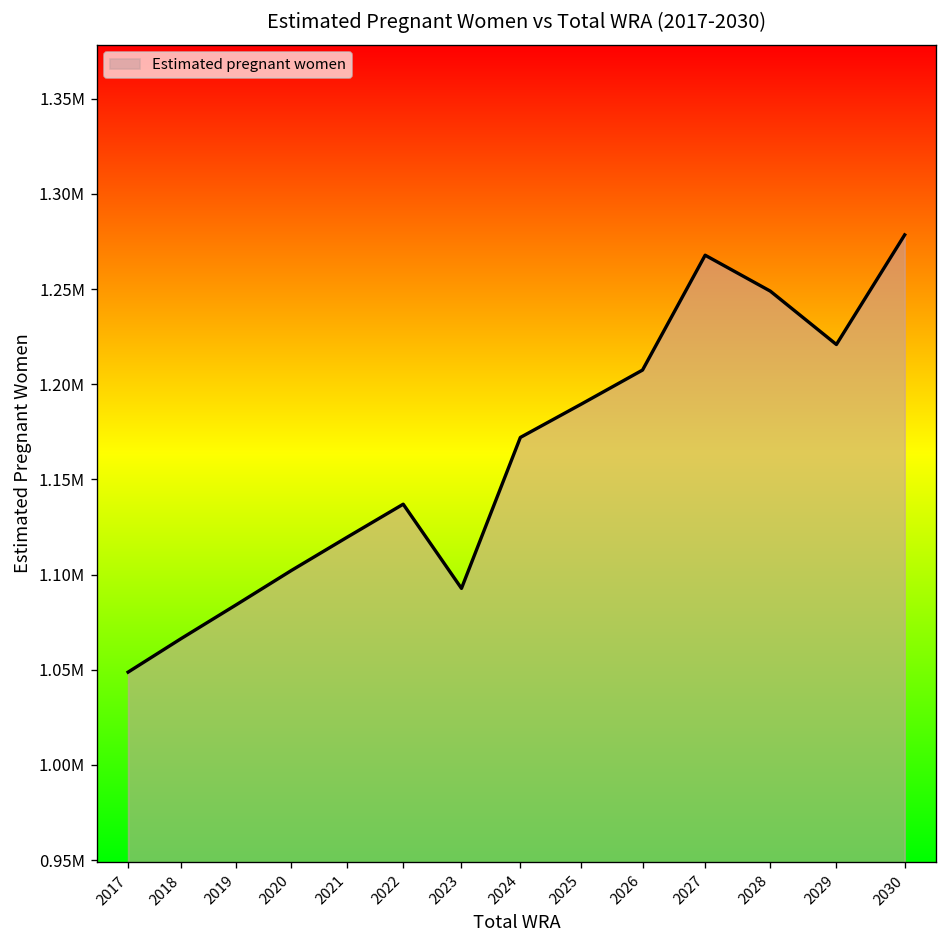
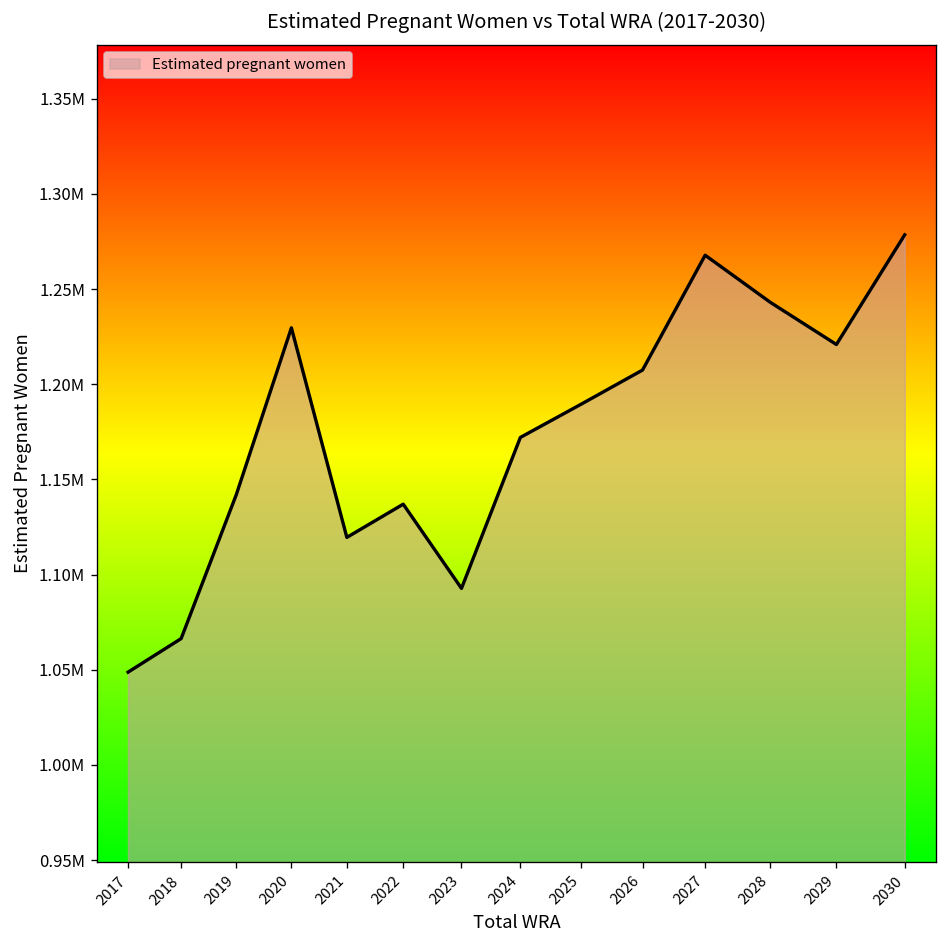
2019: 1084000 -> 1142000
2020: 1102000 -> 1230000
2028: 1249000 -> 1243000
